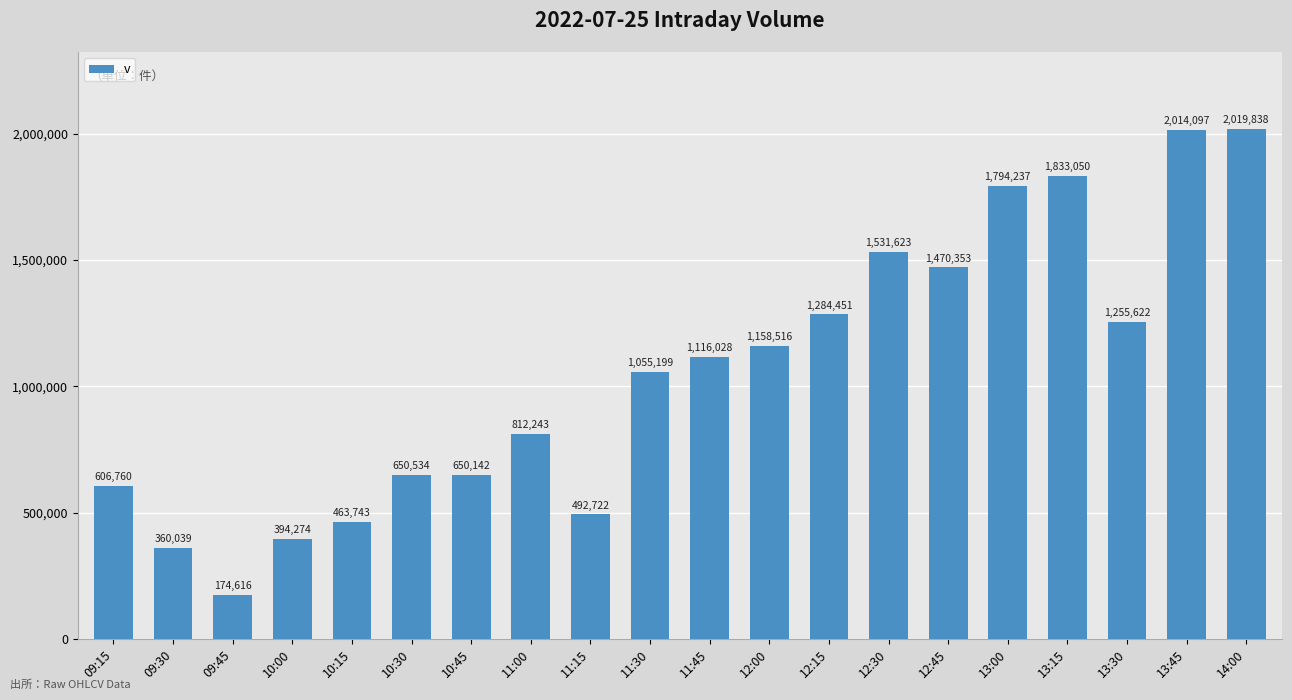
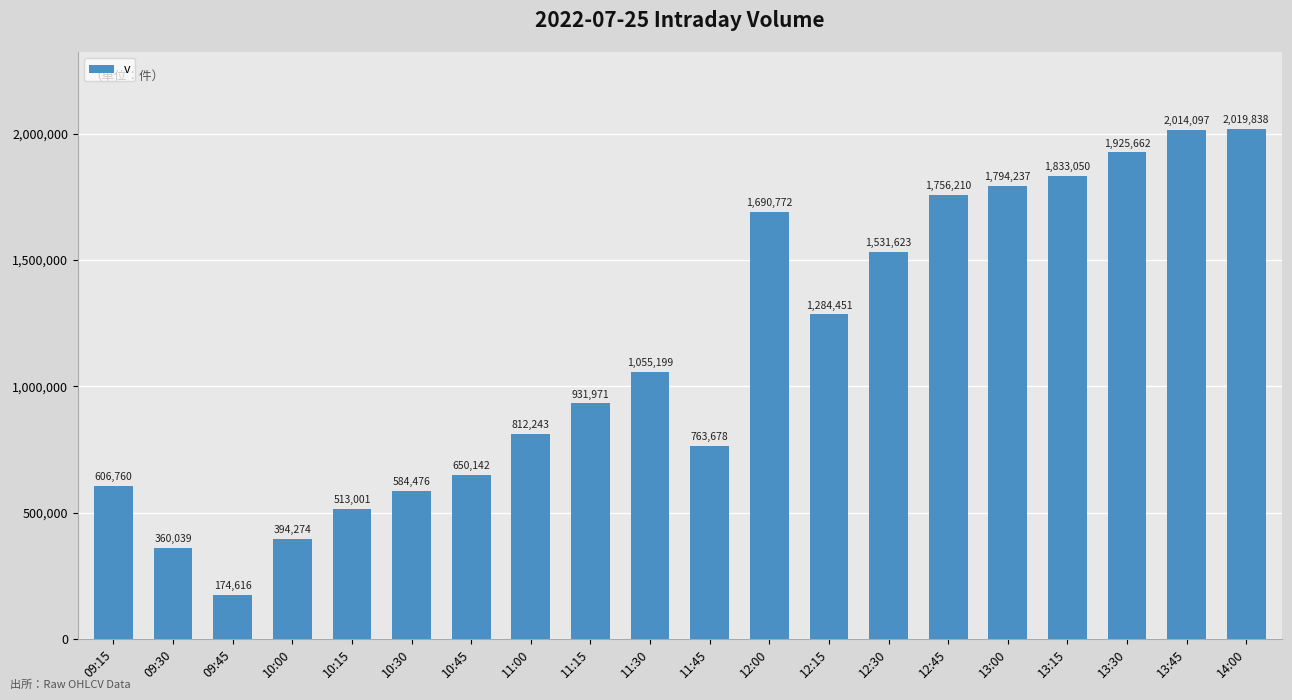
10:15: 463,743 -> 513,001
10:30: 650,534 -> 584,476
11:15: 492,722 -> 931,971
11:45: 1,116,028 -> 763,678
12:00: 1,158,516 -> 1,690,772
12:45: 1,470,353 -> 1,756,210
13:30: 1,255,622 -> 1,925,662
